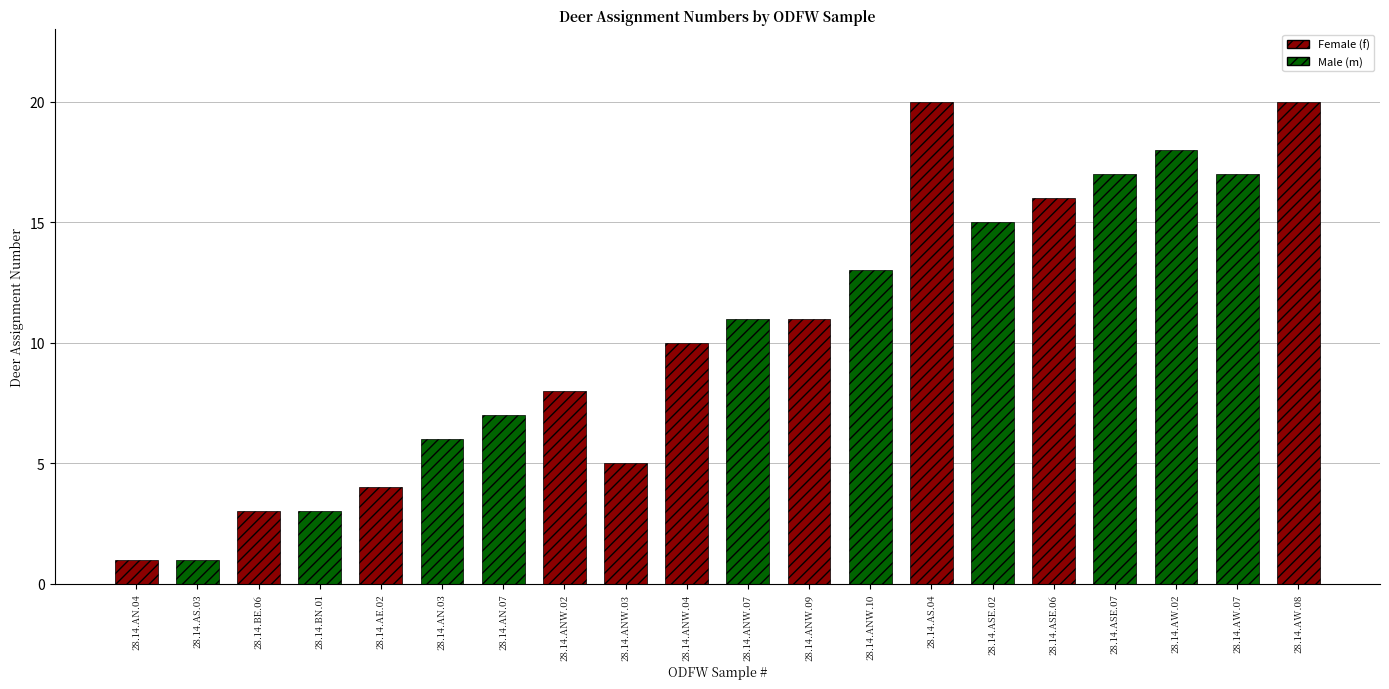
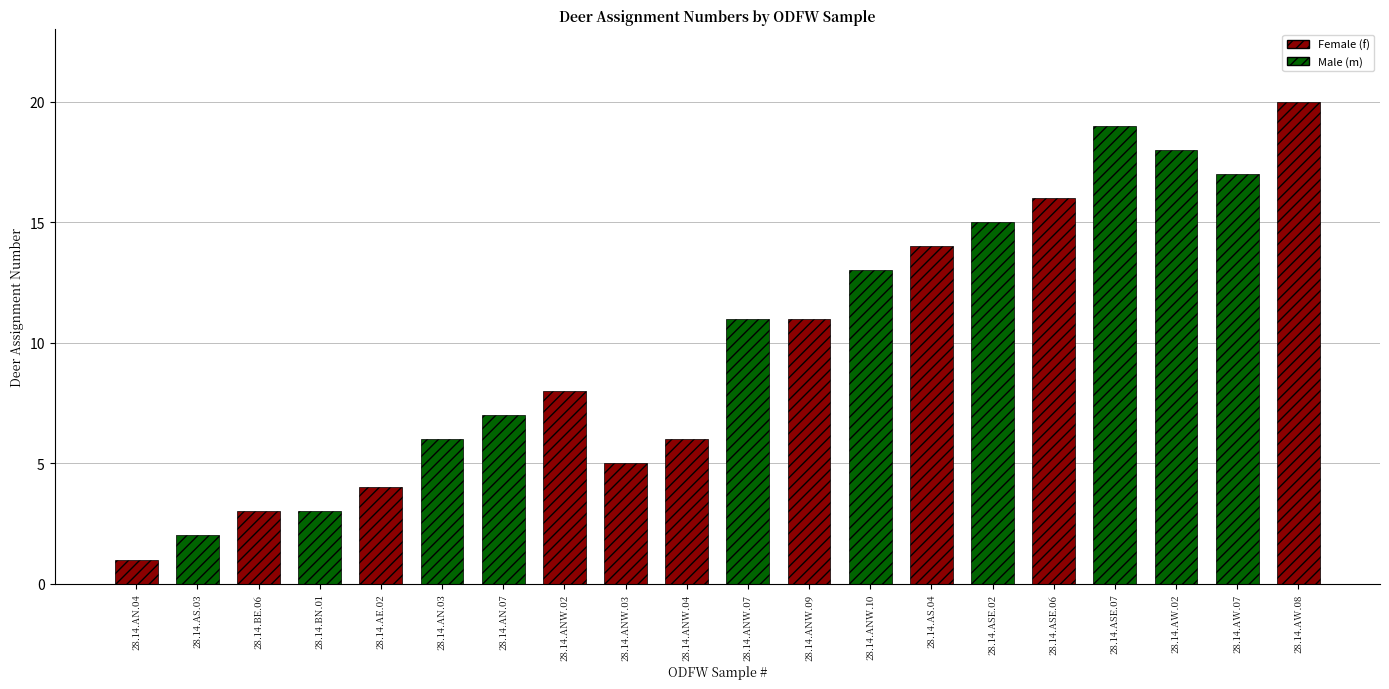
28.14.AS.03: 1 -> 2
28.14.ANW.04: 10 -> 6
28.14.AS.04: 20 -> 14
28.14.ASE.07: 17 -> 19
